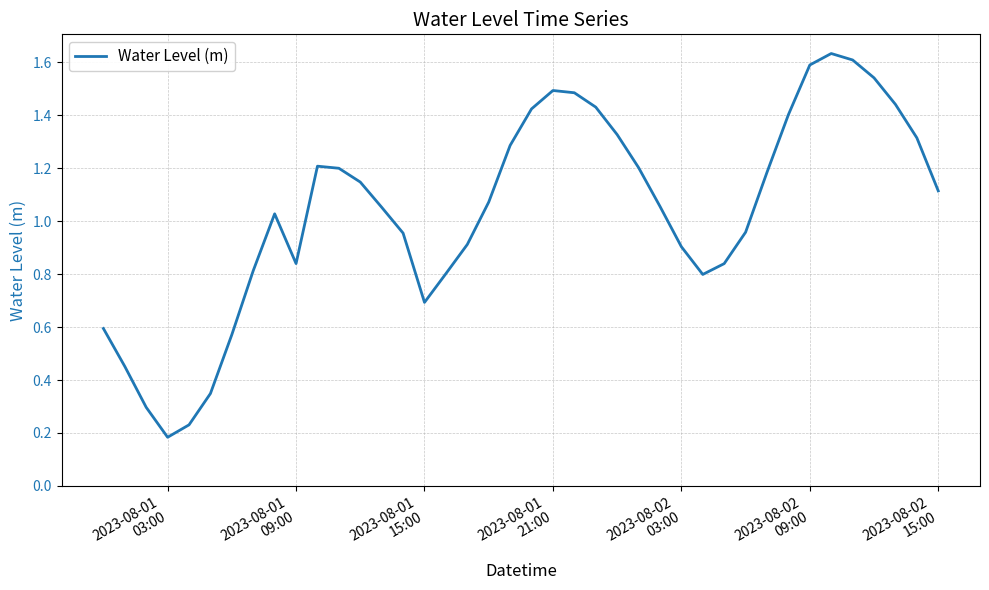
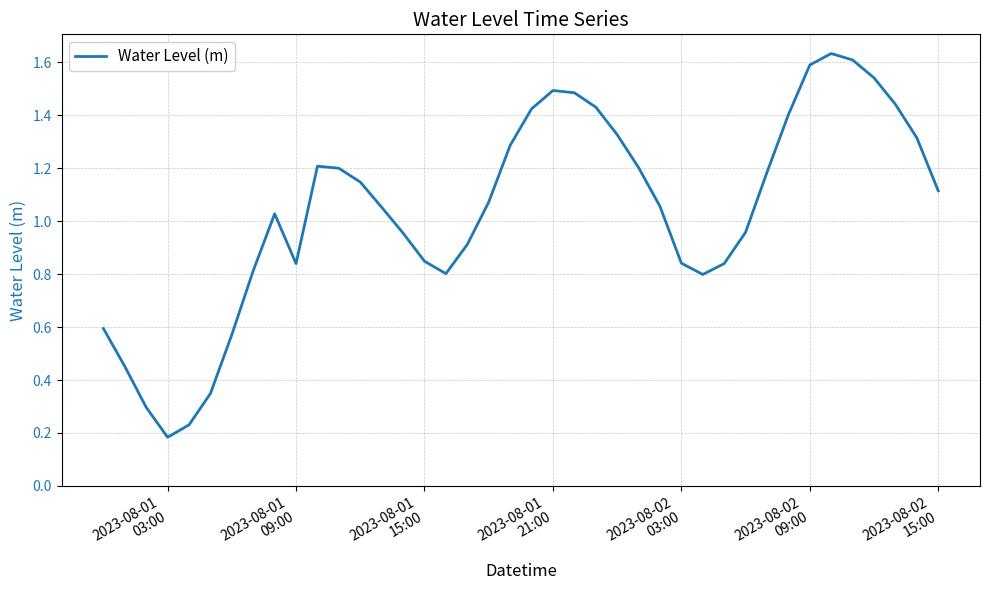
2023-08-01 15:00: 0.69 -> 0.85
2023-08-02 03:00: 0.90 -> 0.84
